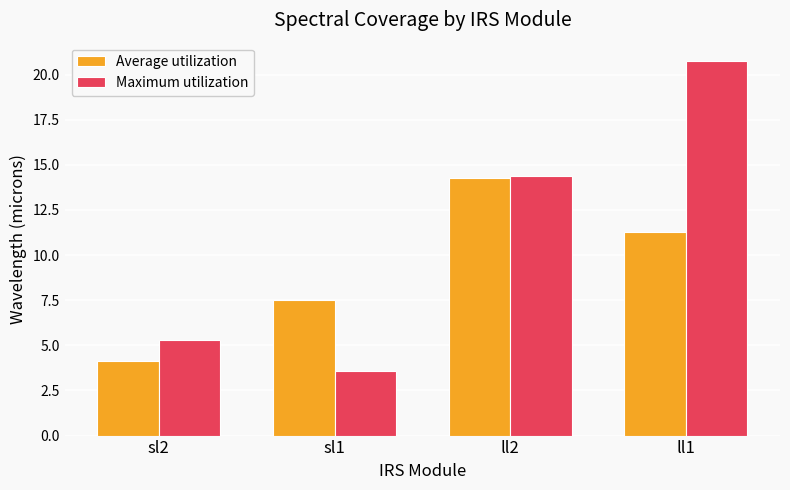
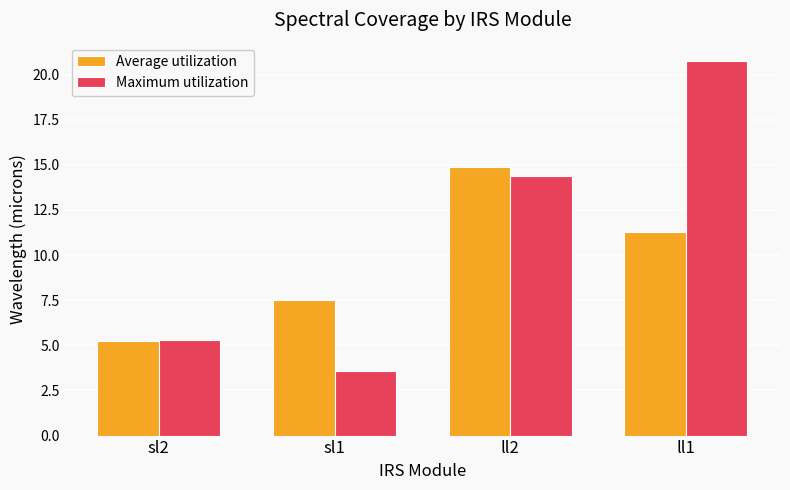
Average utilization, sl2: 4.1 -> 5.2
Average utilization, ll2: 14.3 -> 14.9
